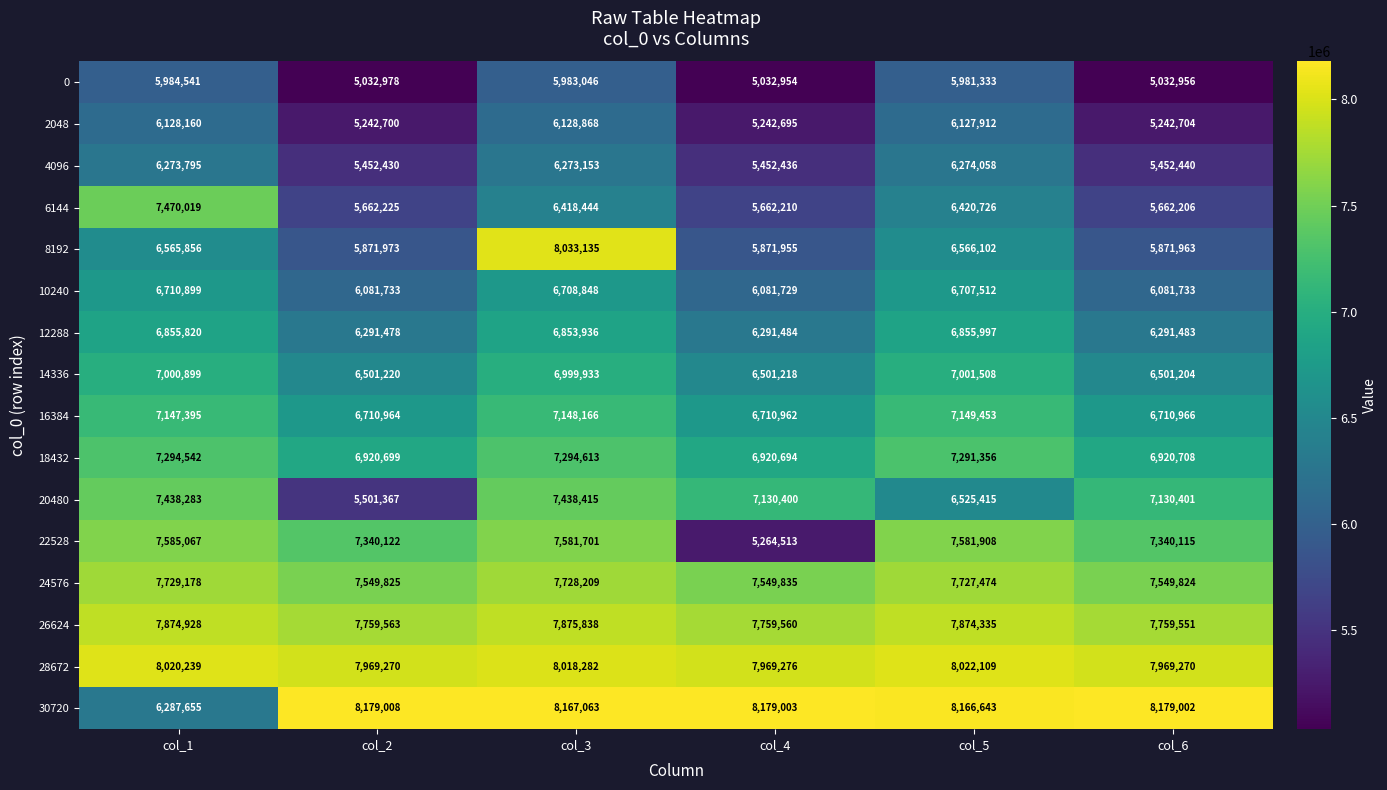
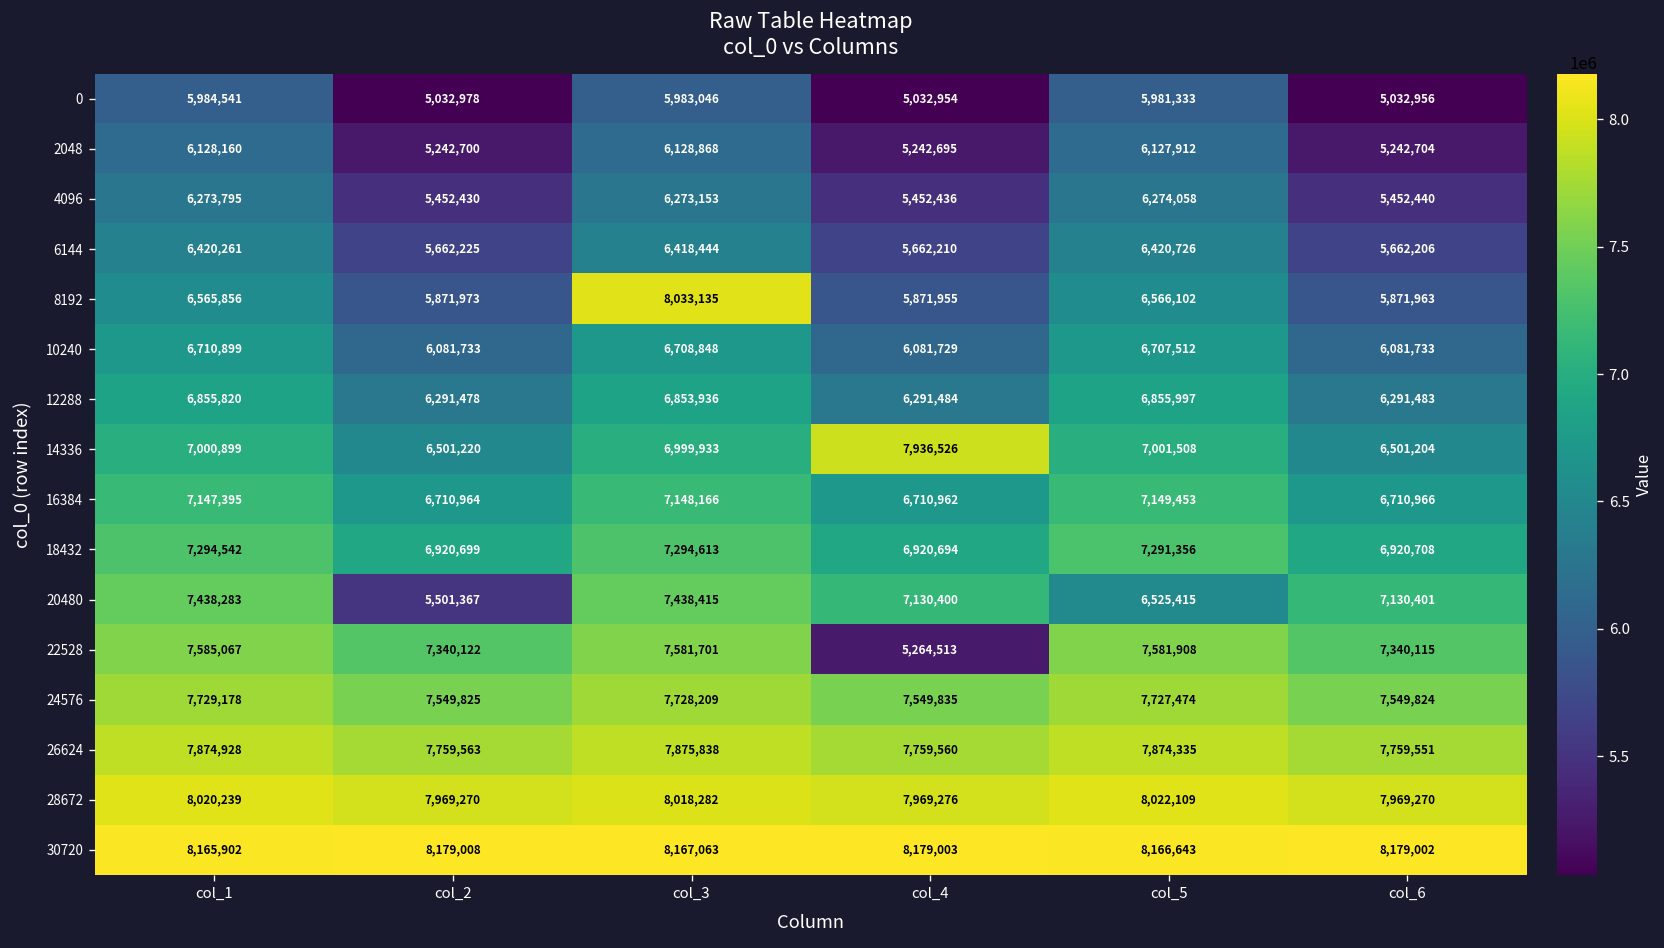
6144, col_1: 7,470,019 -> 6,420,261
14336, col_4: 6,501,218 -> 7,936,526
30720, col_1: 6,287,655 -> 8,165,902
